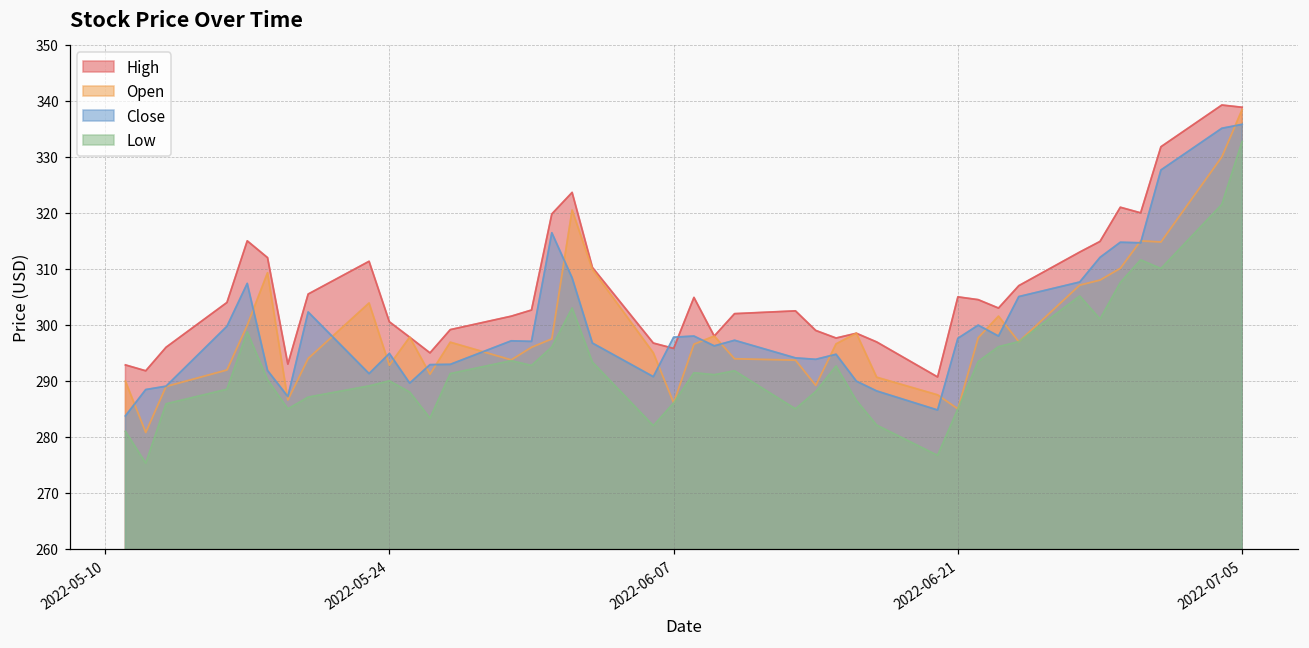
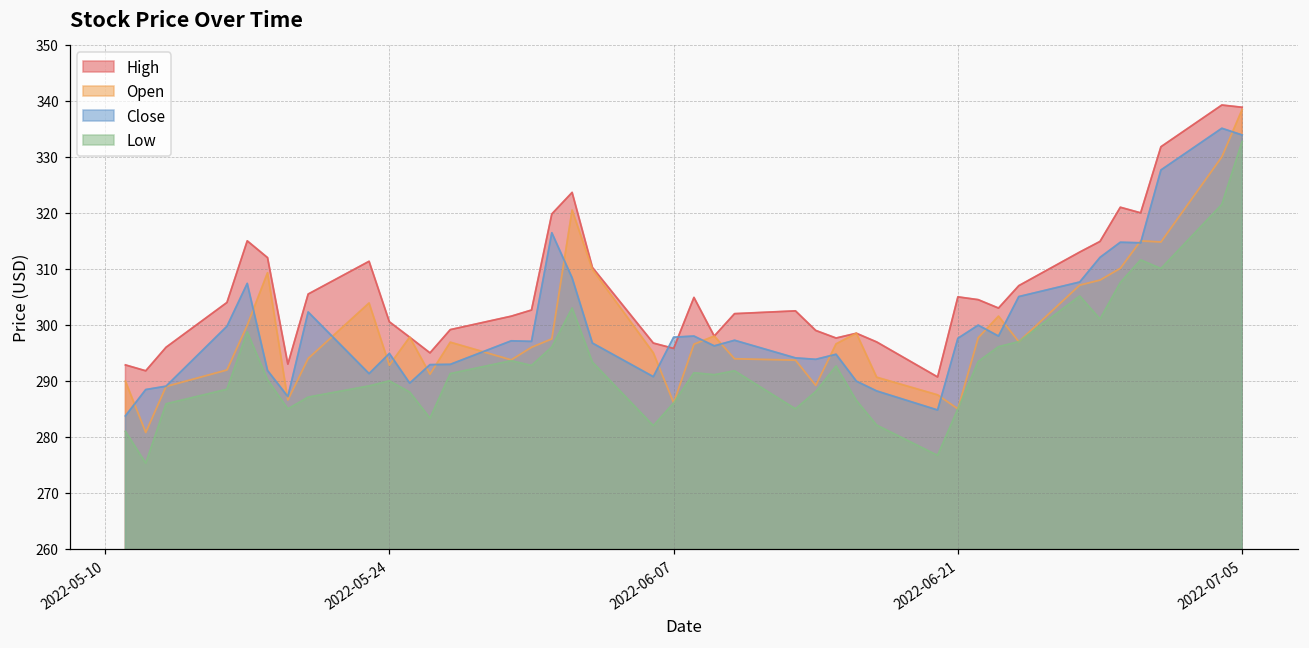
Close, 2022-07-05: 336 -> 334
